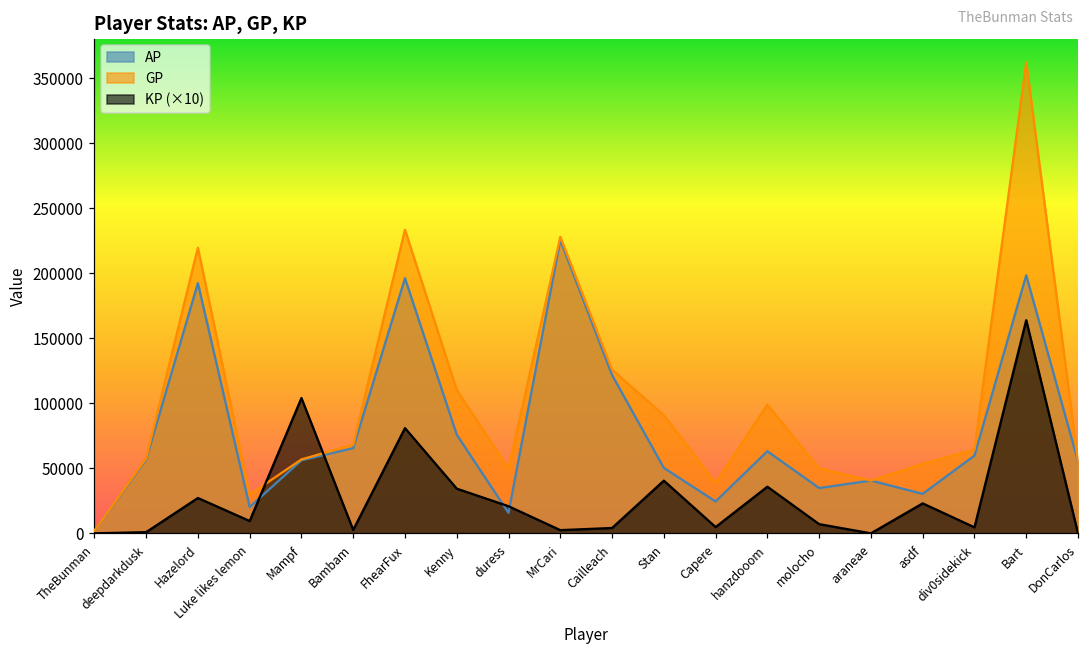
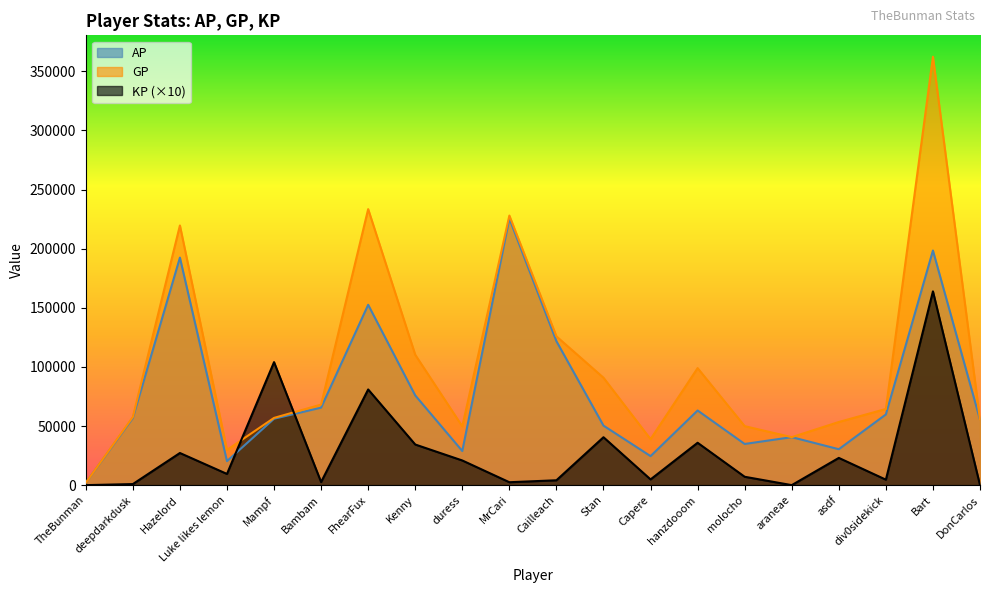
AP, FhearFux: 196000 -> 153000
AP, duress: 16000 -> 29000
